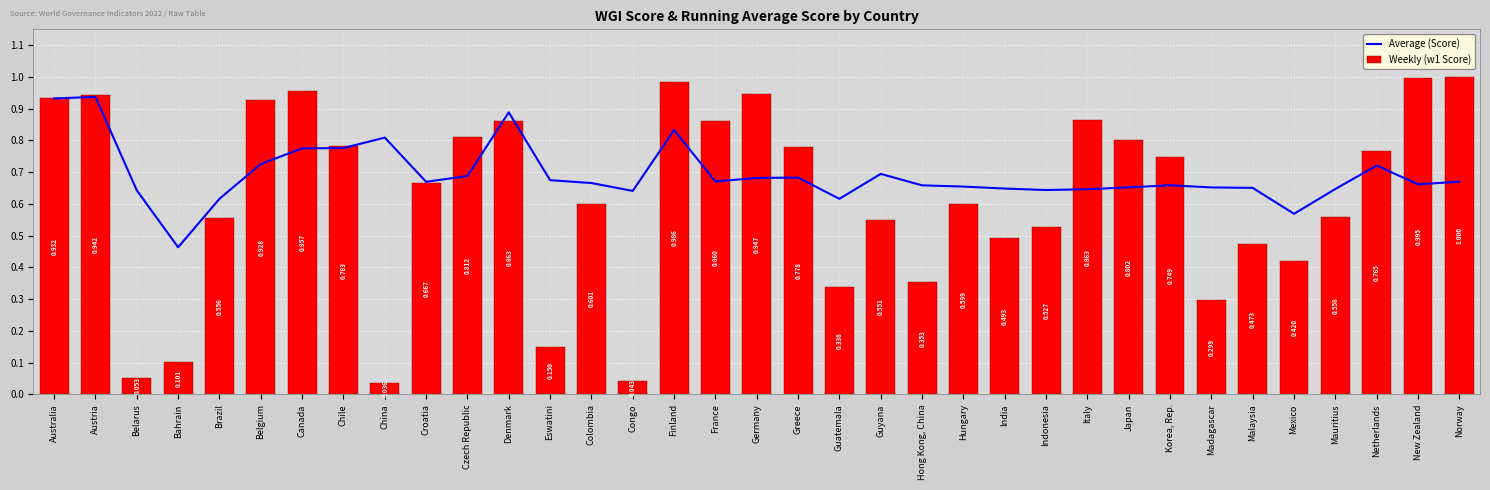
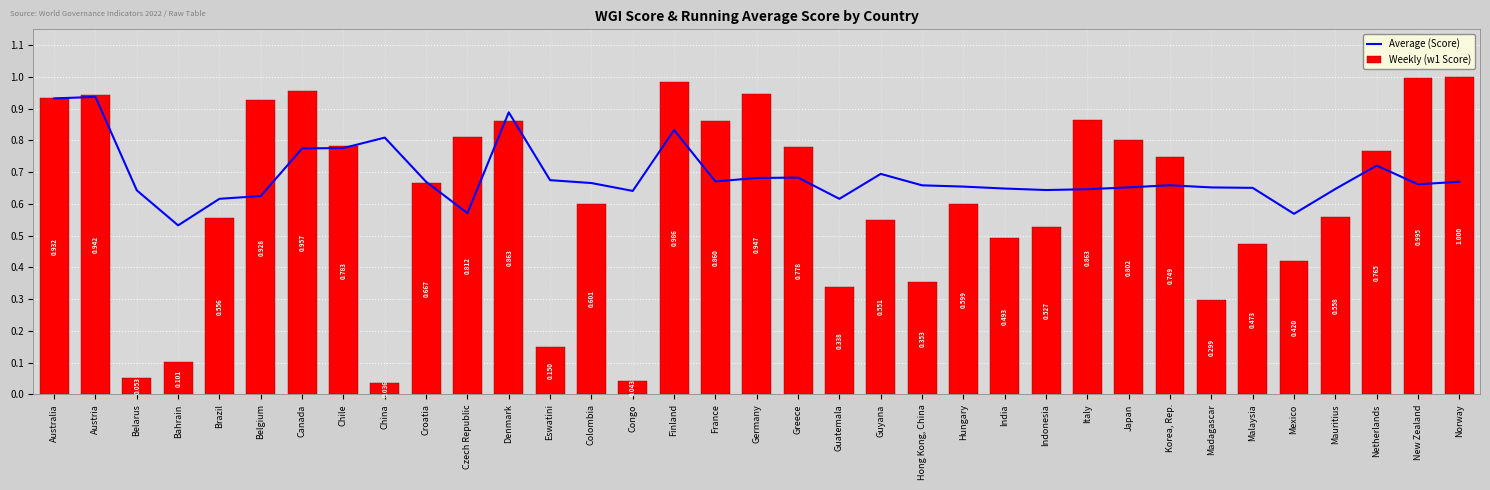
Average (Score), Bahrain: 0.46 -> 0.53
Average (Score), Belgium: 0.73 -> 0.62
Average (Score), Czech Republic: 0.69 -> 0.57
